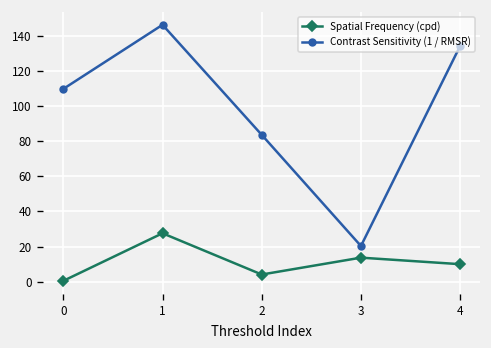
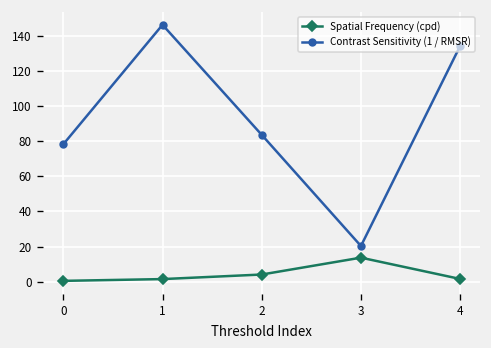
Contrast Sensitivity (1 / RMSR), 0: 110 -> 78
Spatial Frequency (cpd), 1: 28 -> 2
Spatial Frequency (cpd), 4: 10 -> 2
